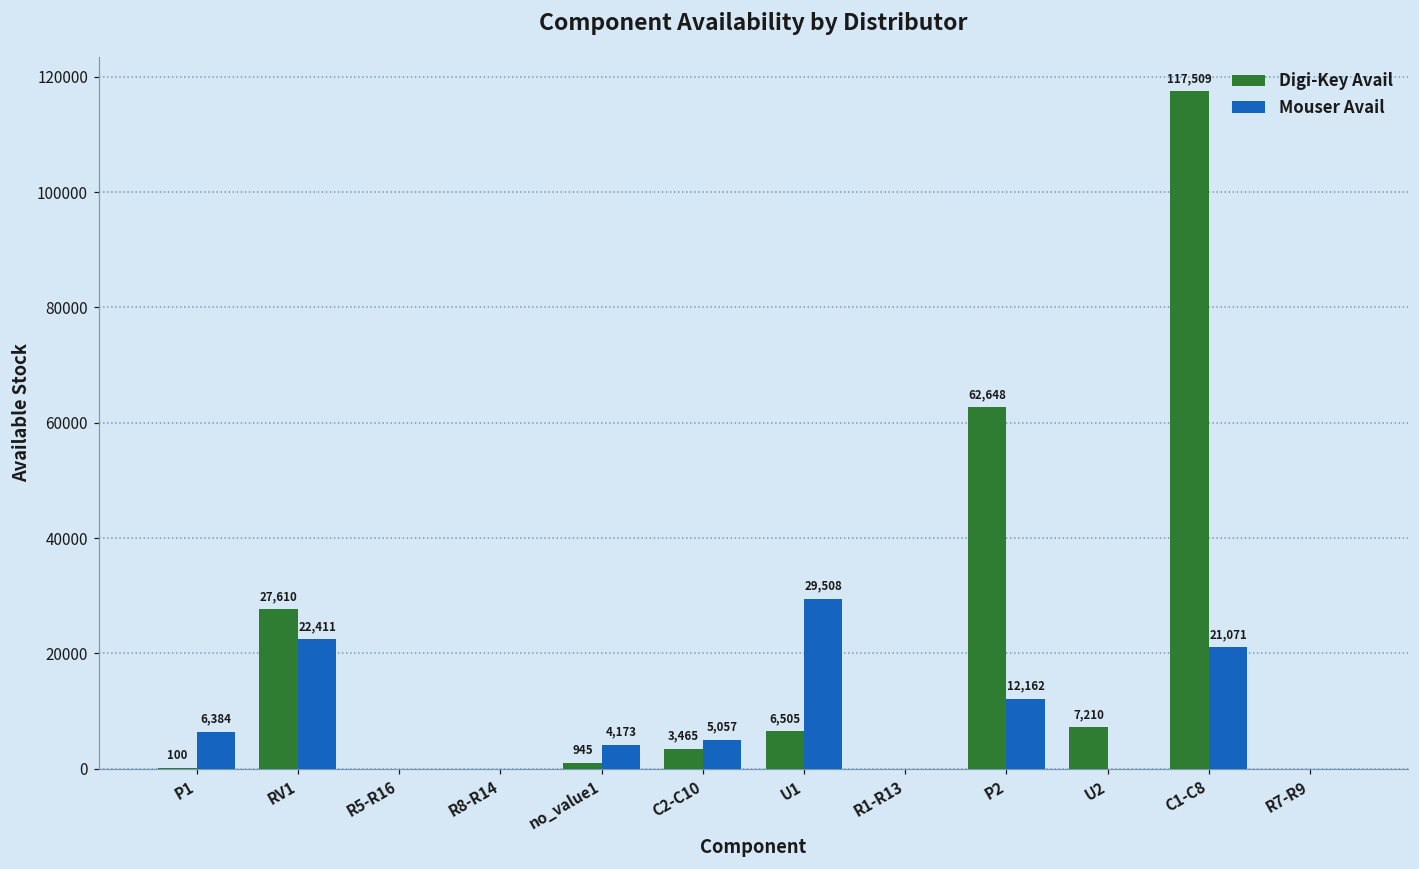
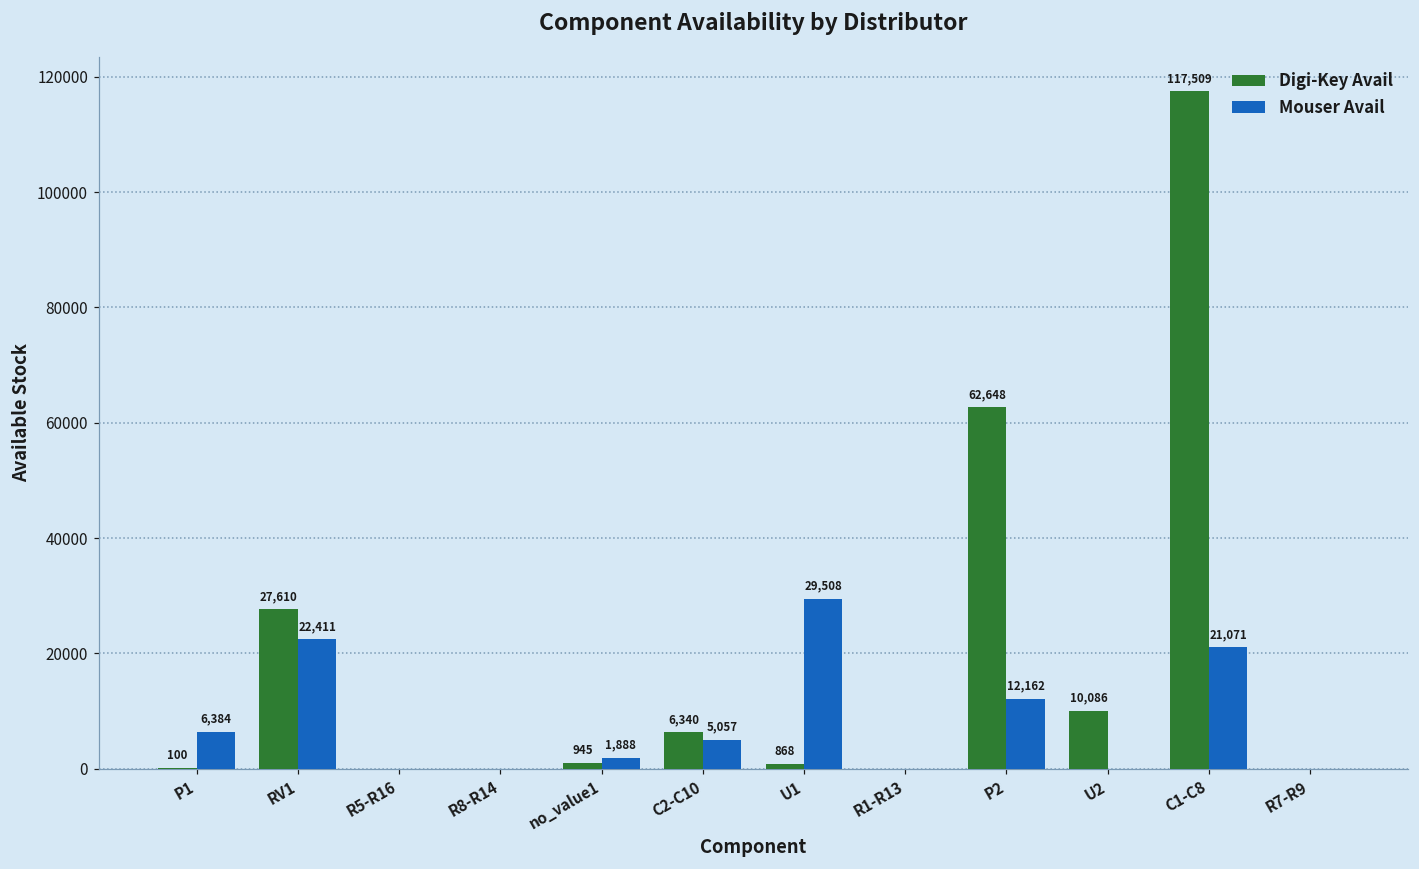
Mouser Avail, no_value1: 4,173 -> 1,888
Digi-Key Avail, C2-C10: 3,465 -> 6,340
Digi-Key Avail, U1: 6,505 -> 868
Digi-Key Avail, U2: 7,210 -> 10,086
